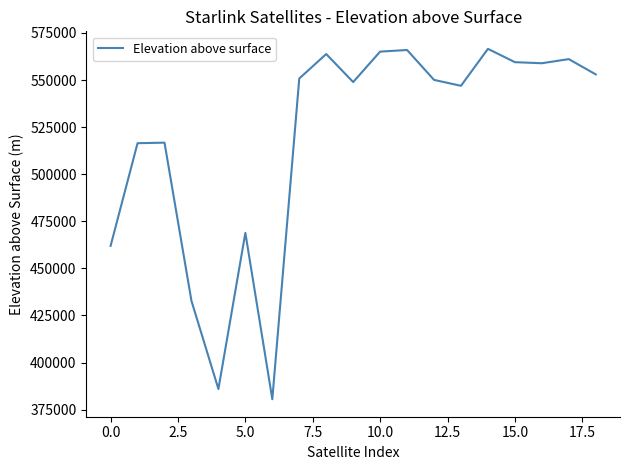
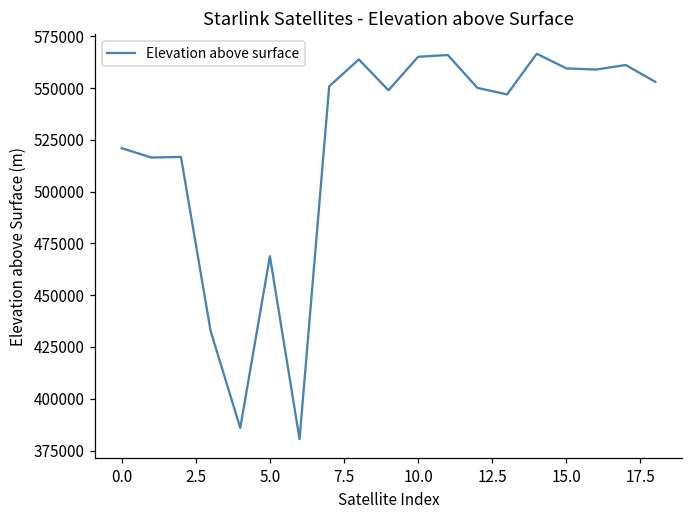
0.0: 462000 -> 521000
